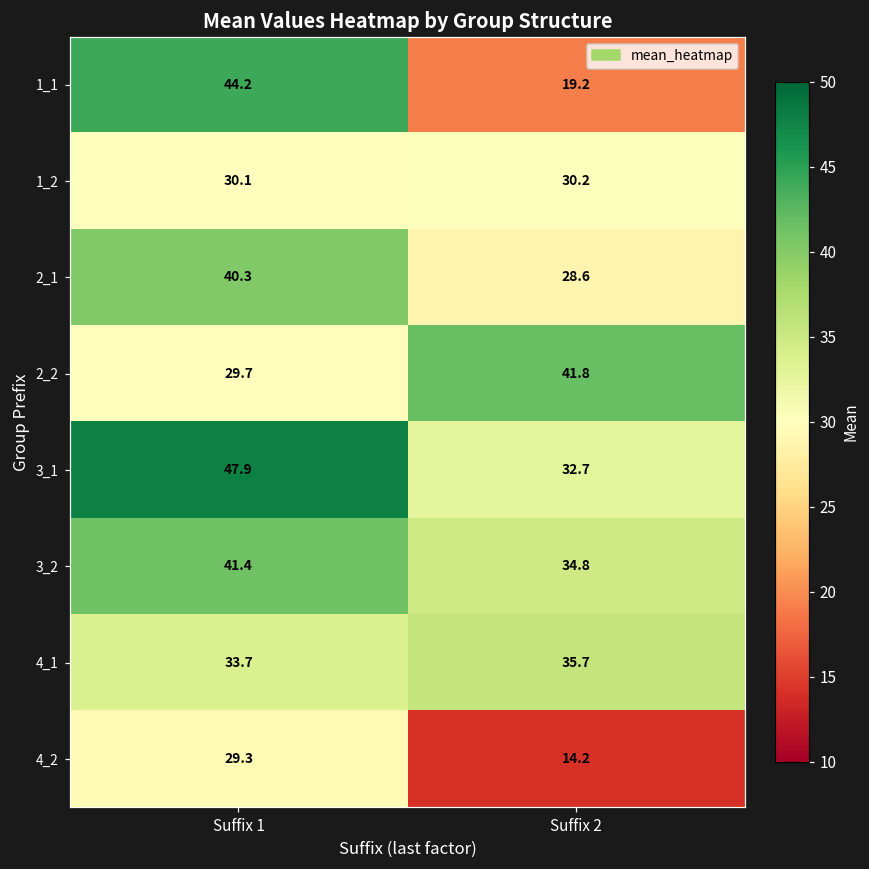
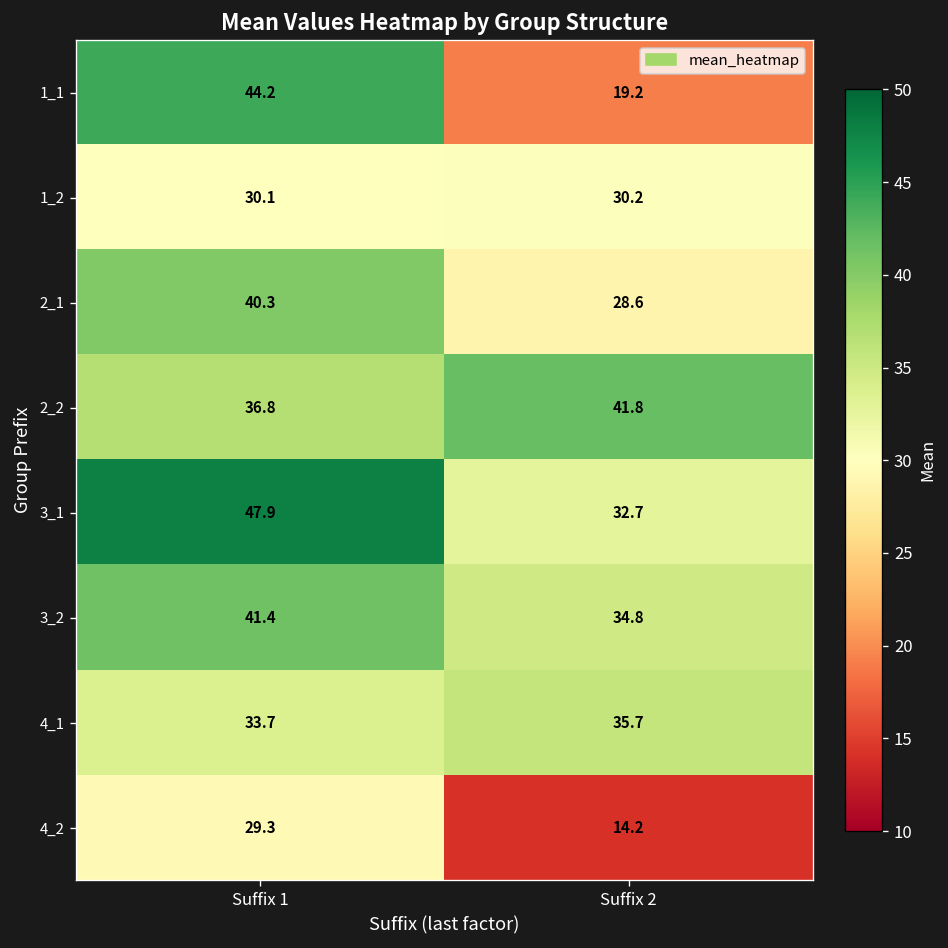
2_2, Suffix 1: 29.7 -> 36.8
